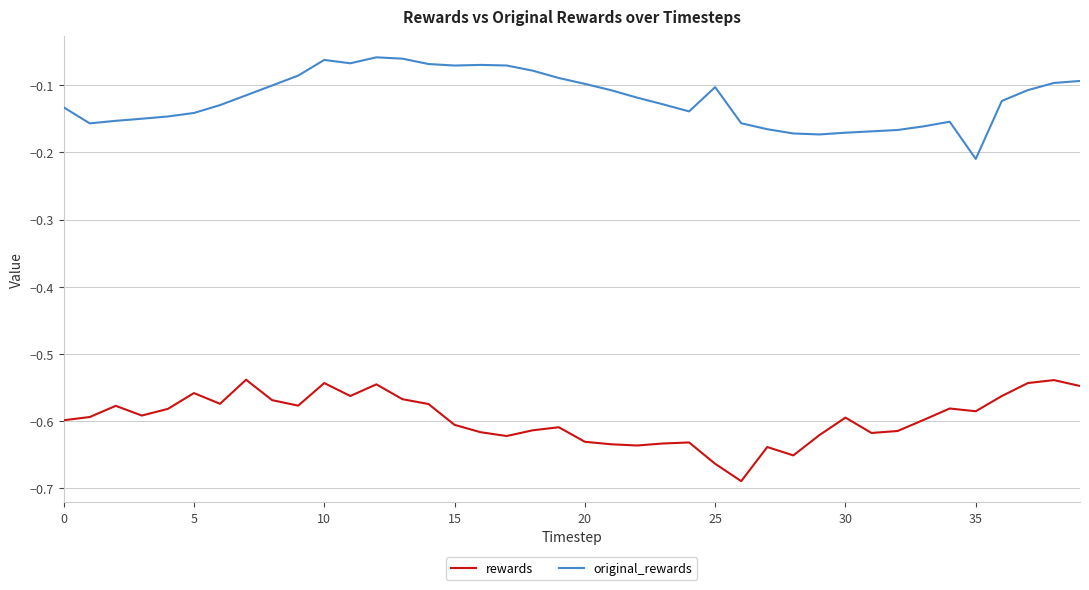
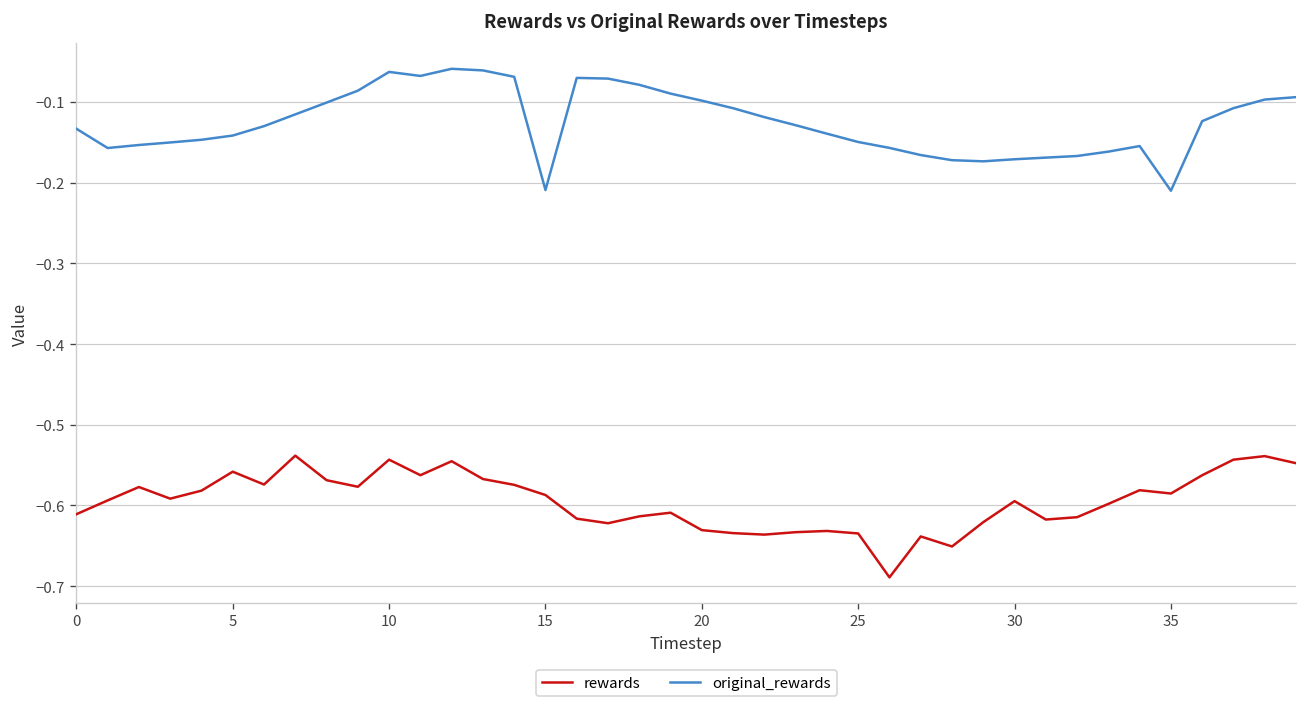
rewards, 0: -0.60 -> -0.61
rewards, 15: -0.61 -> -0.59
original_rewards, 15: -0.07 -> -0.21
rewards, 25: -0.66 -> -0.63
original_rewards, 25: -0.10 -> -0.15
